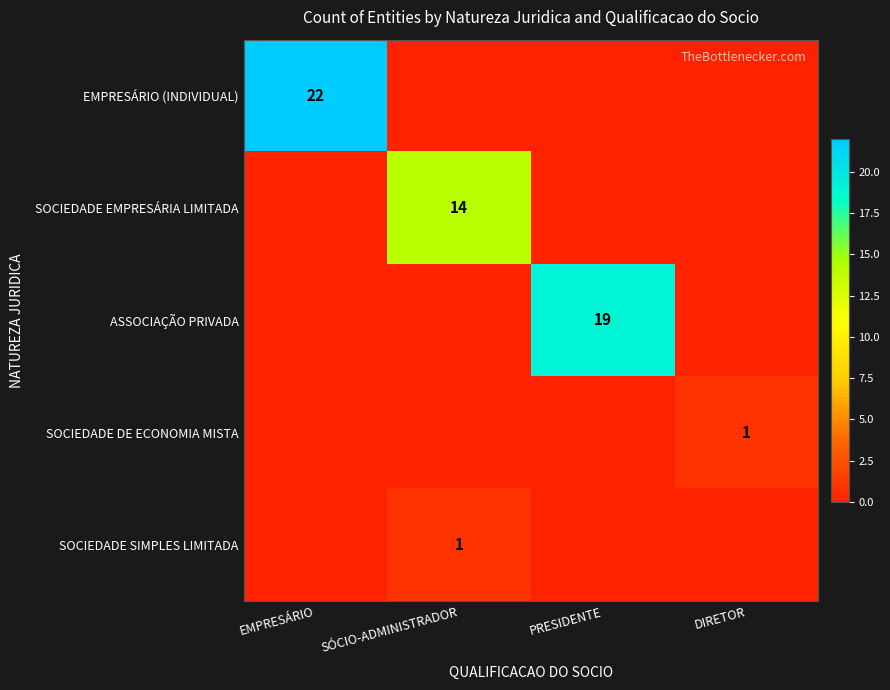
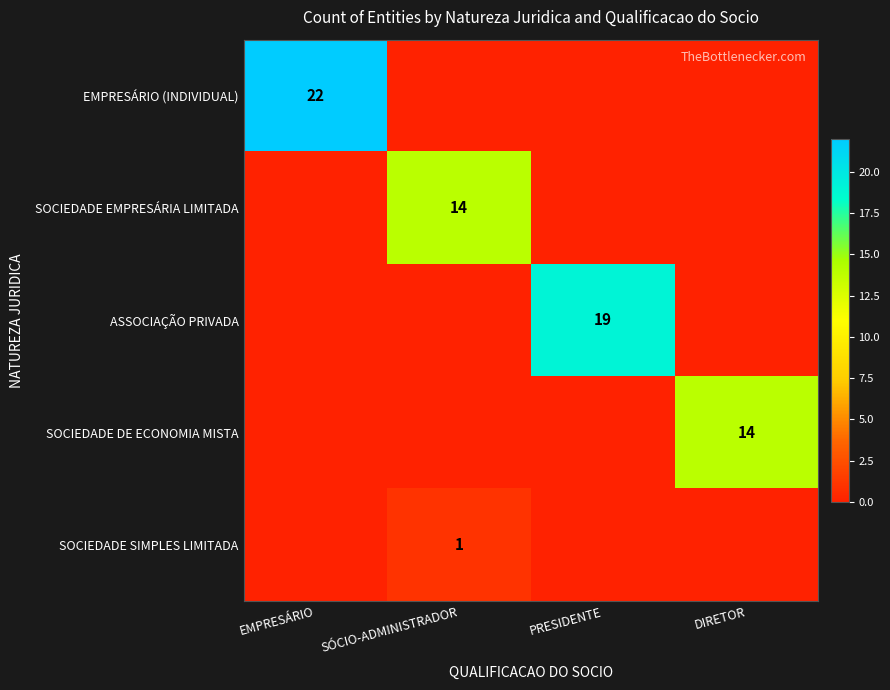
SOCIEDADE DE ECONOMIA MISTA, DIRETOR: 1 -> 14
